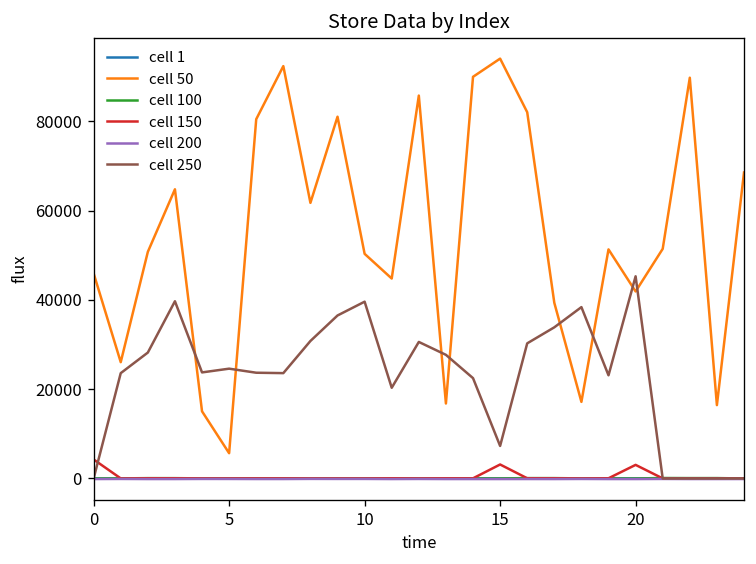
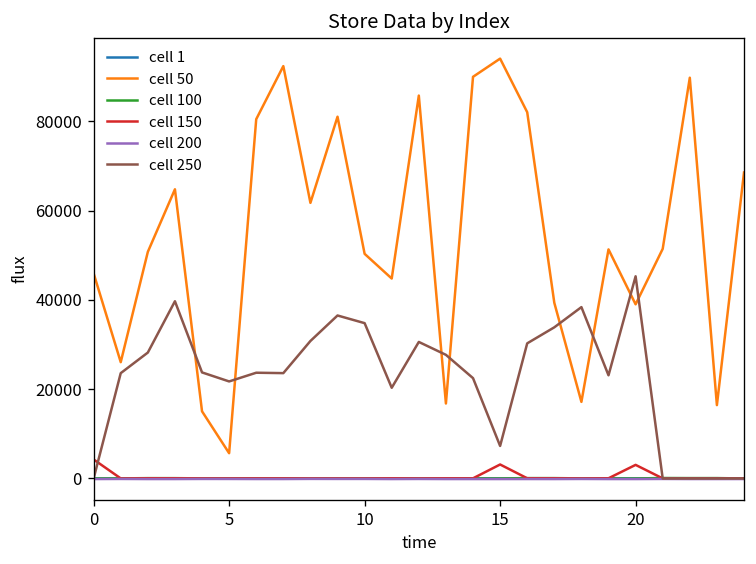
cell 250, 5: 25000 -> 22000
cell 250, 10: 40000 -> 35000
cell 50, 20: 42000 -> 39000
